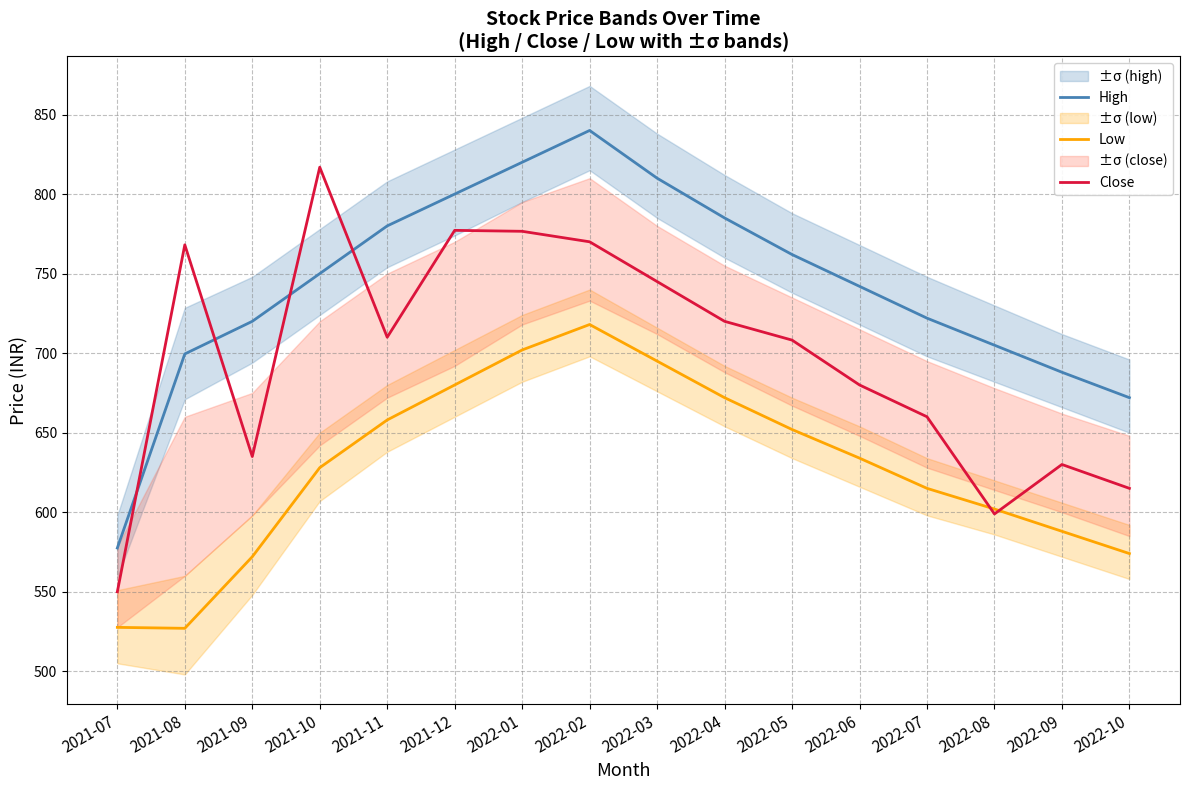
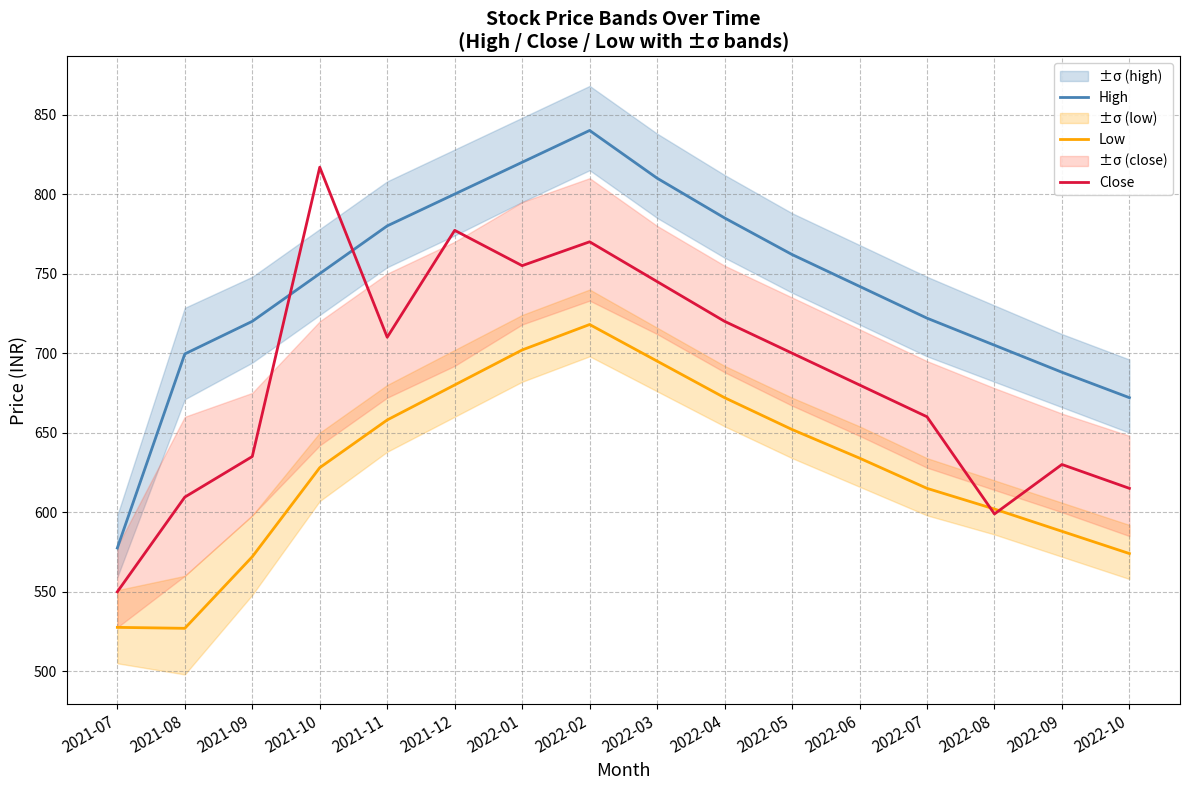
Close, 2021-08: 768 -> 610
Close, 2022-01: 777 -> 755
Close, 2022-05: 708 -> 700
